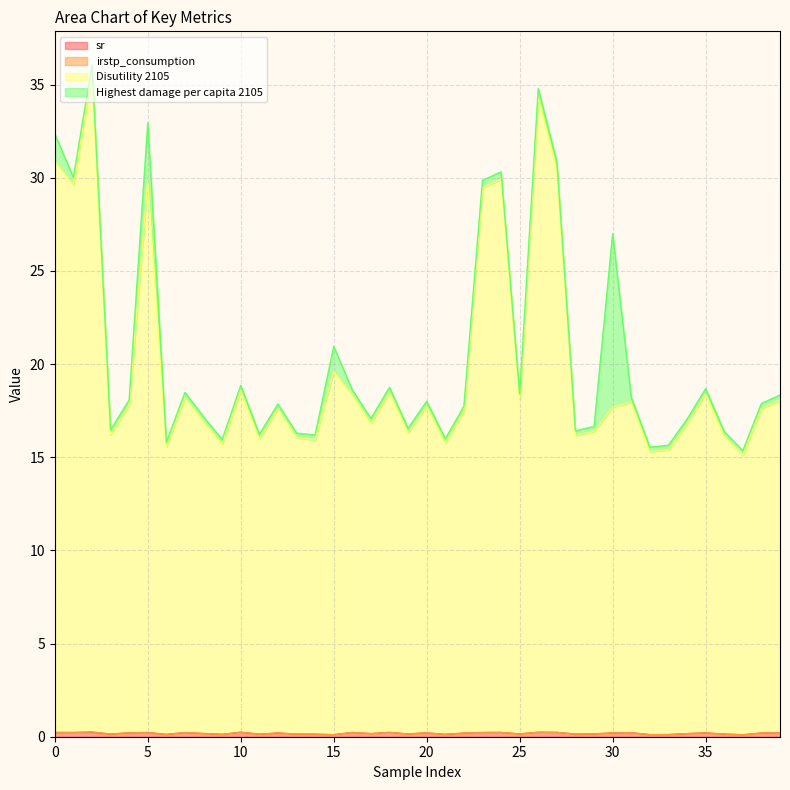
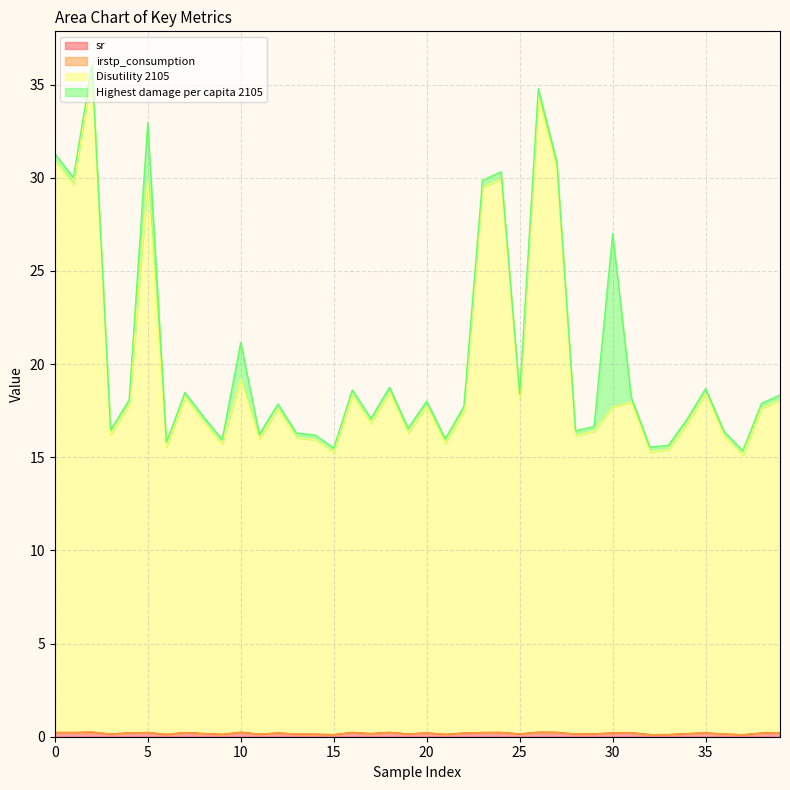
Highest damage per capita 2105, 0: 1.5 -> 0.4
Disutility 2105, 10: 18.3 -> 19.0
Highest damage per capita 2105, 10: 0.3 -> 2.0
Disutility 2105, 15: 19.5 -> 15.1
Highest damage per capita 2105, 15: 1.3 -> 0.2
